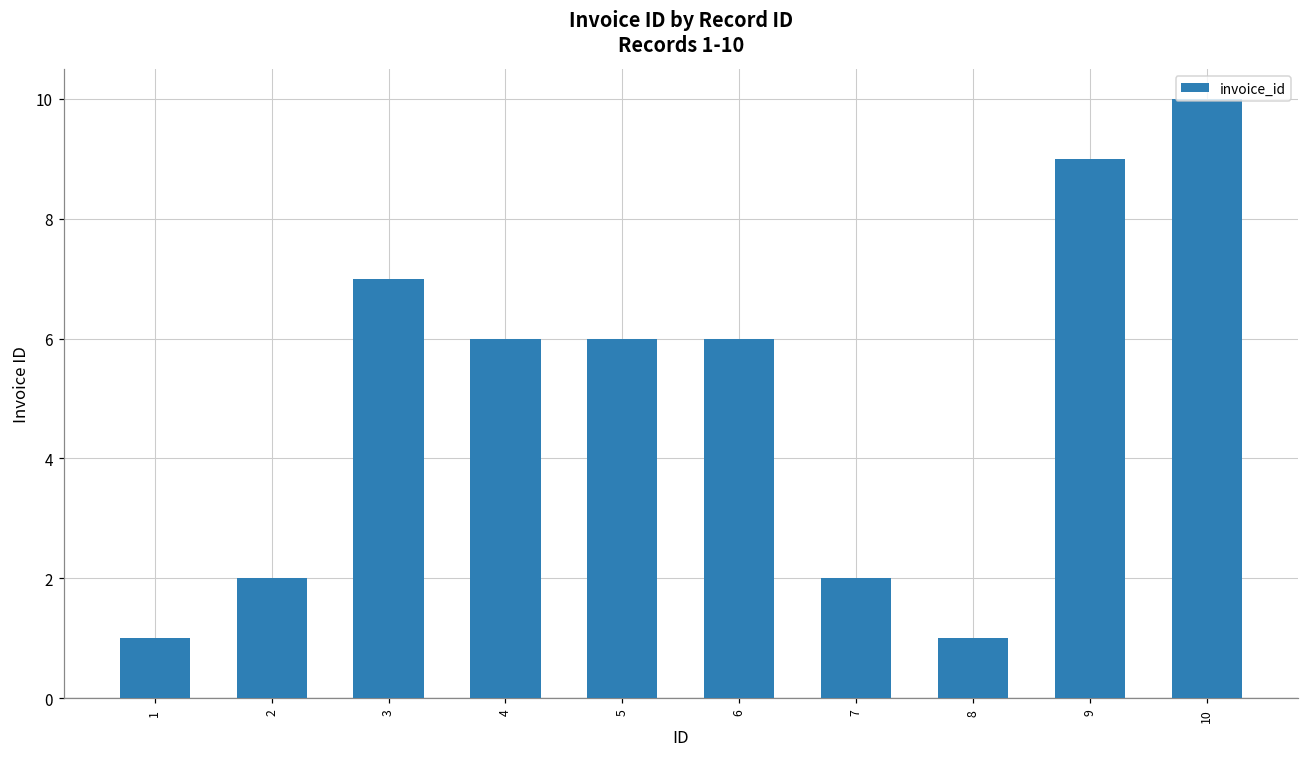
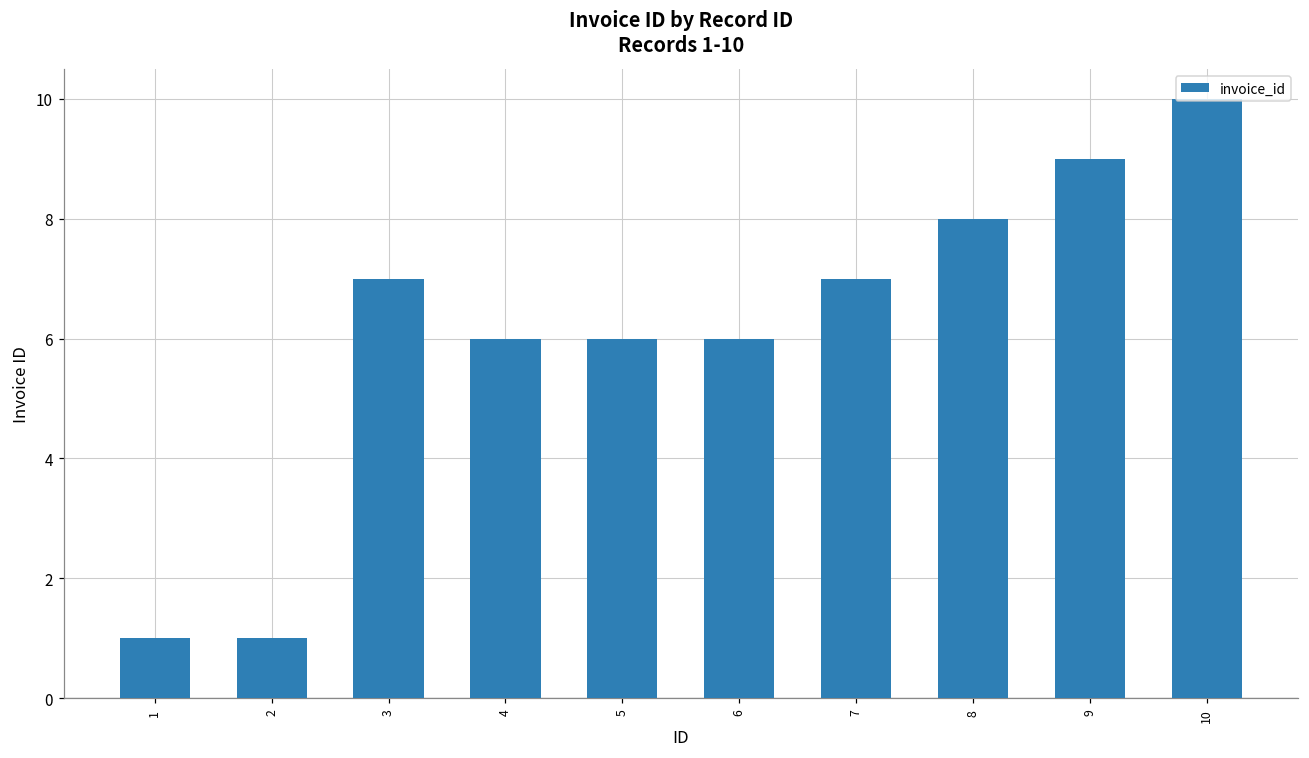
2: 2 -> 1
7: 2 -> 7
8: 1 -> 8
